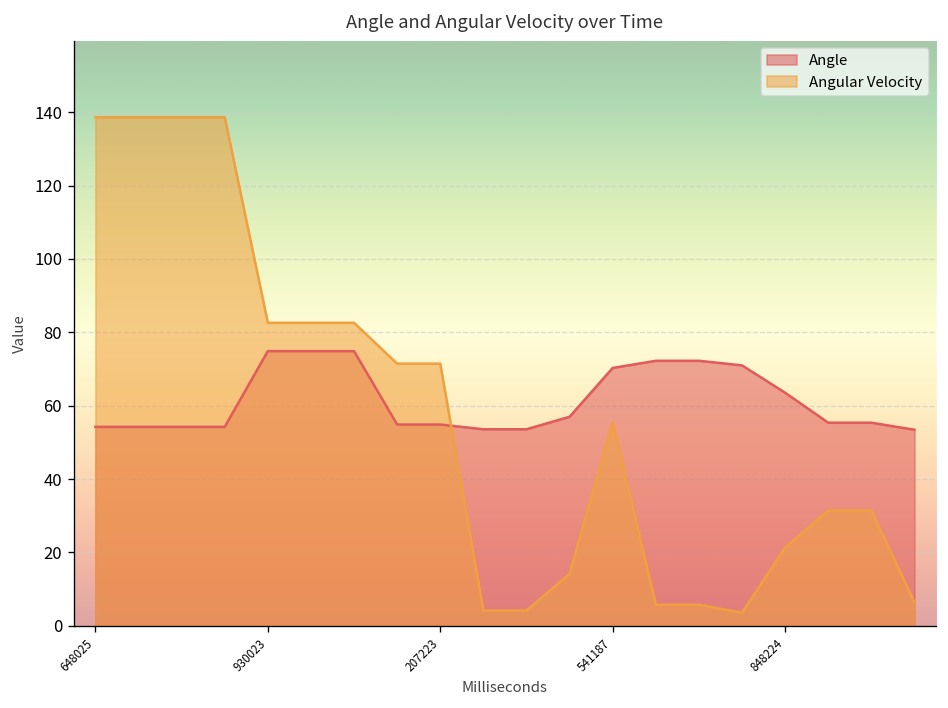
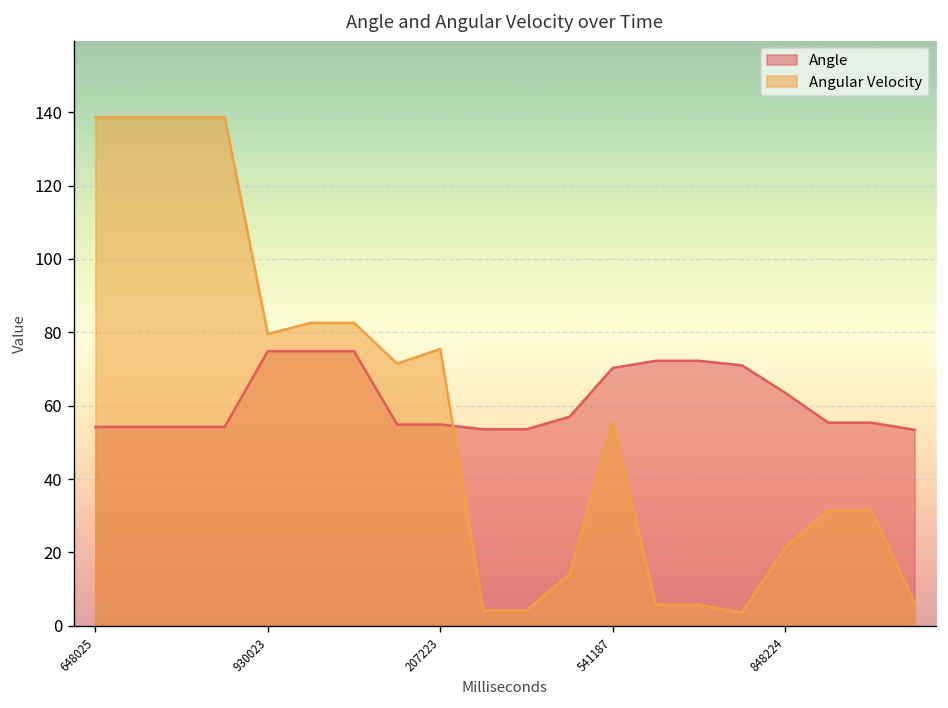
Angular Velocity, 930023: 83 -> 80
Angular Velocity, 207223: 71 -> 75
